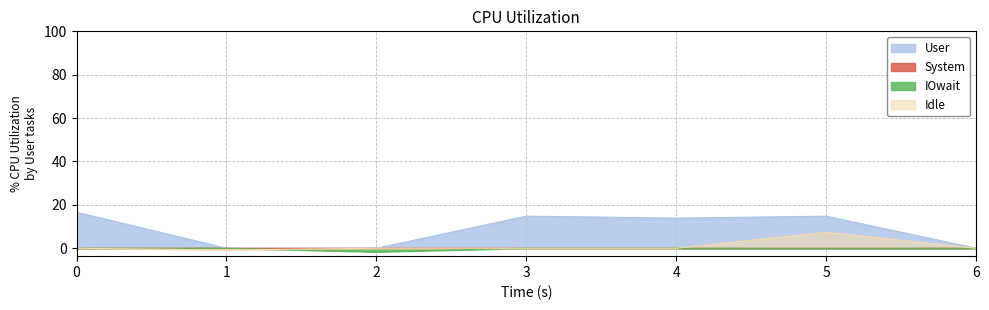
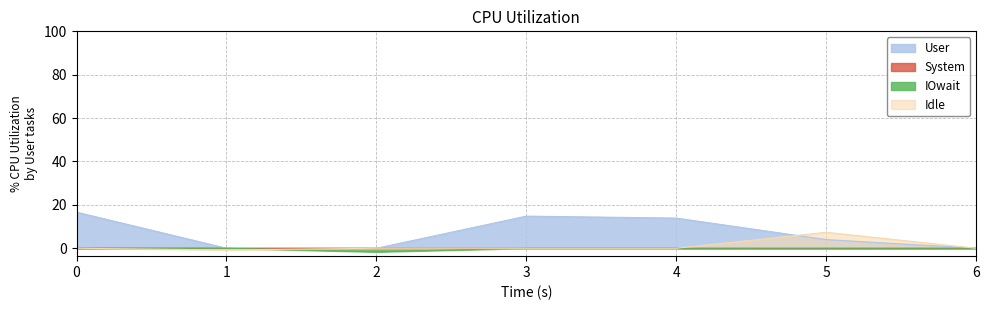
User, 5: 15 -> 4
